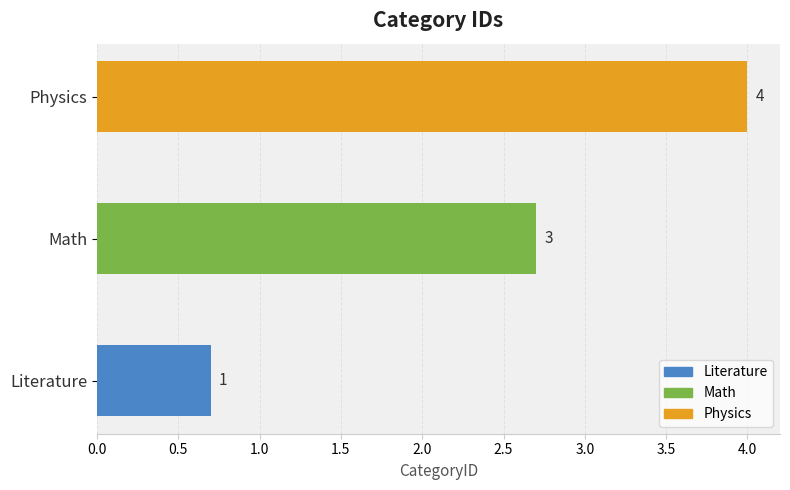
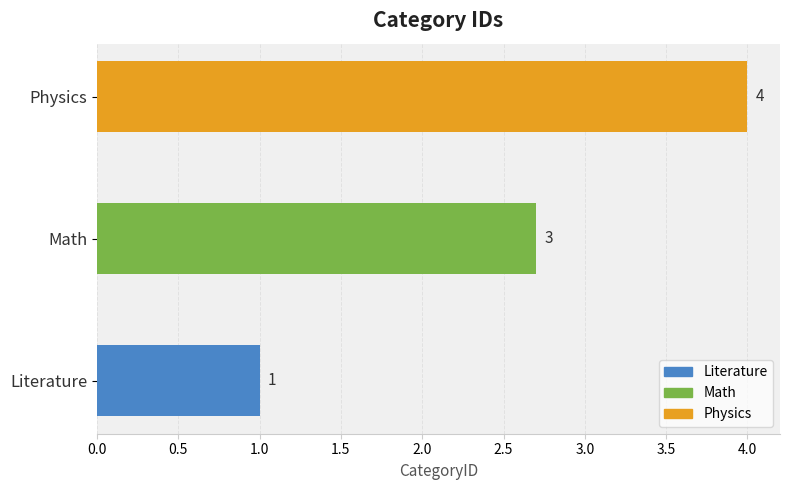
Literature: 0.7 -> 1.0
